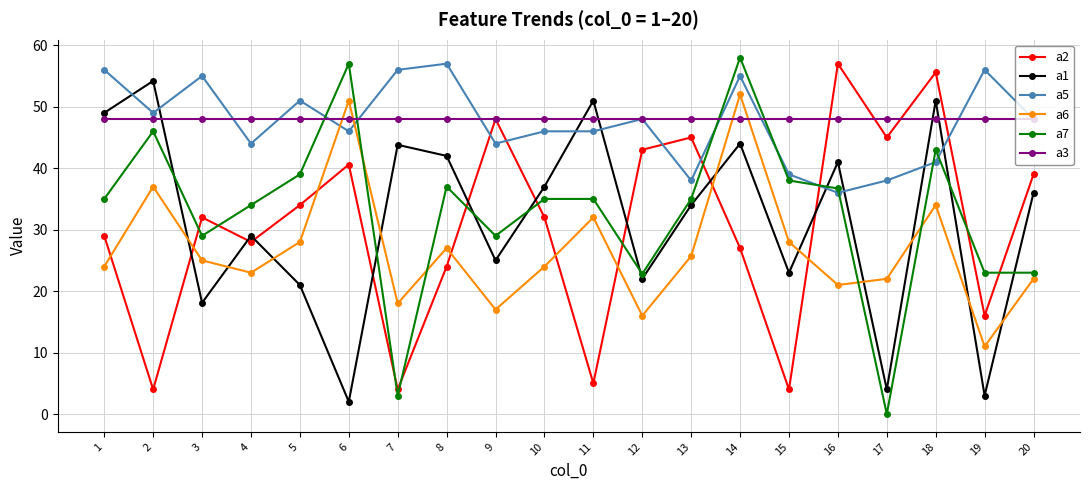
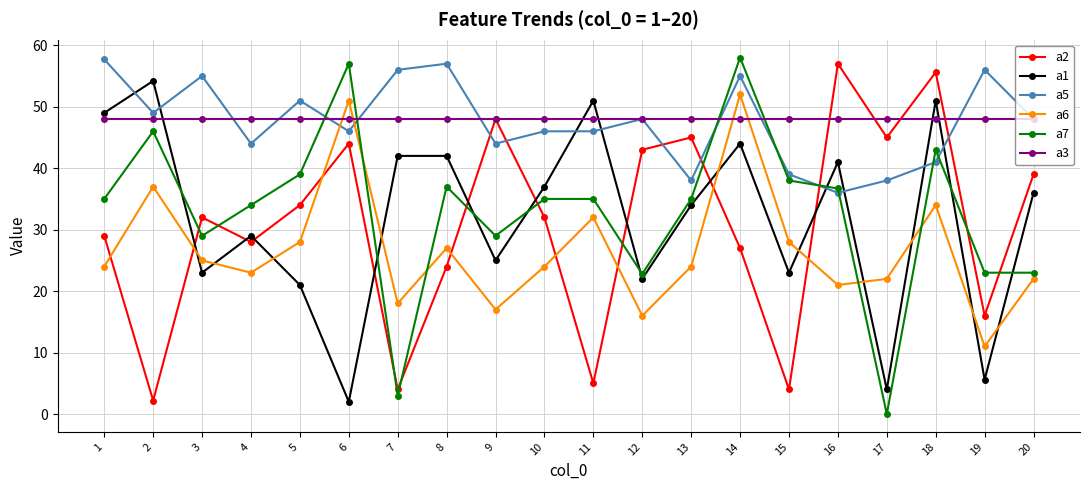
a5, 1: 56 -> 58
a2, 2: 4 -> 2
a1, 3: 18 -> 23
a2, 6: 41 -> 44
a1, 7: 44 -> 42
a6, 13: 26 -> 24
a1, 19: 3 -> 6
